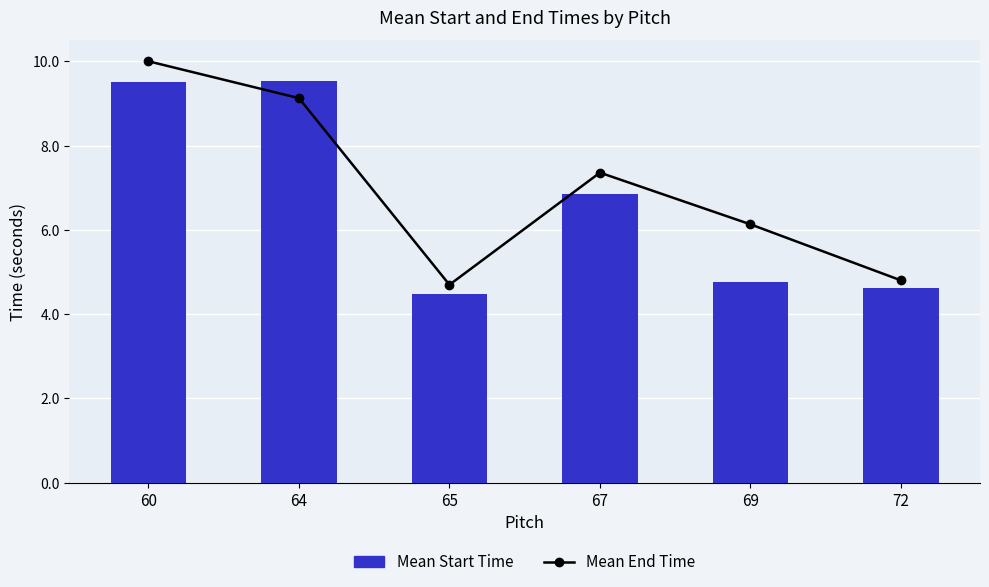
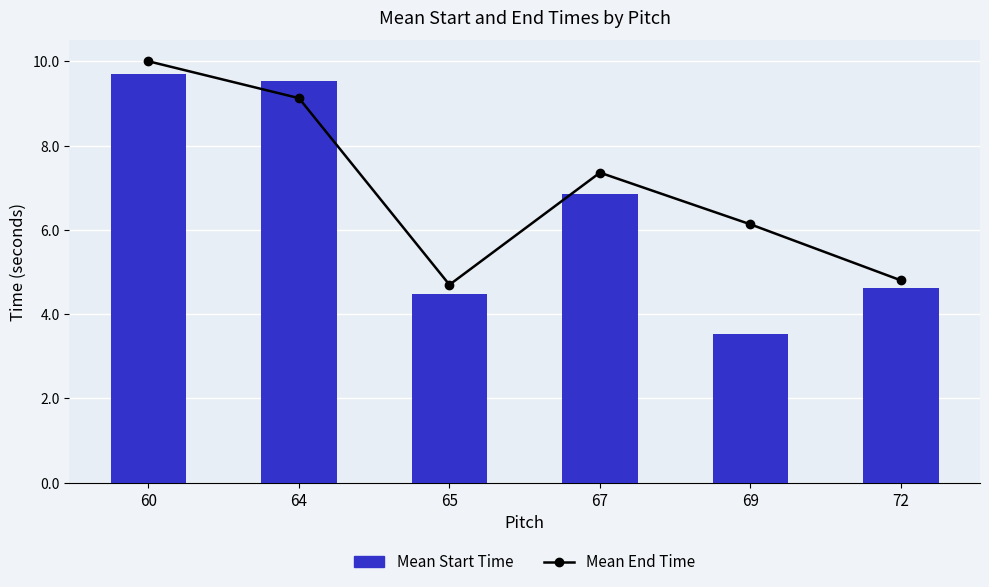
Mean Start Time, 60: 9.5 -> 9.7
Mean Start Time, 69: 4.8 -> 3.5
